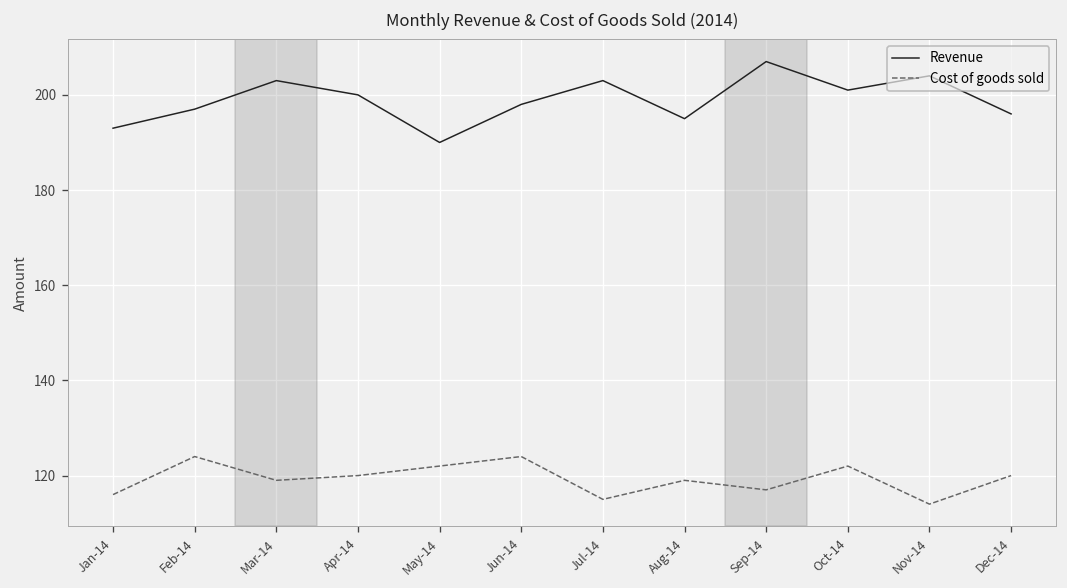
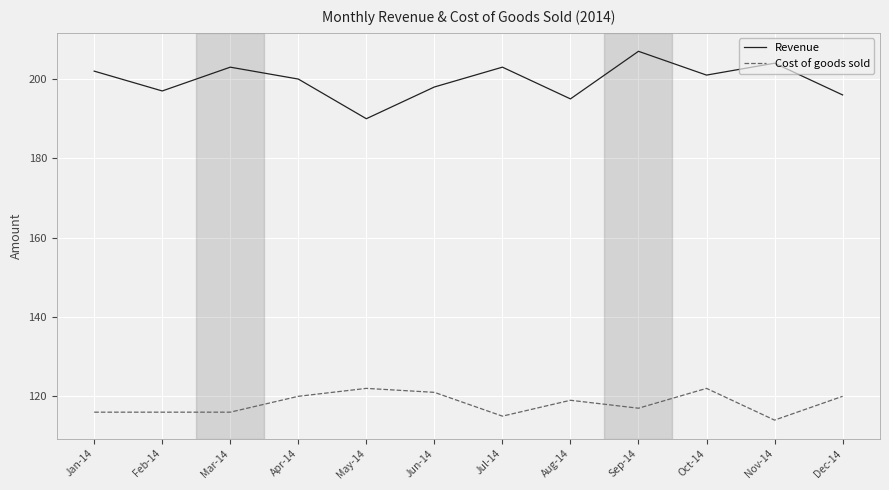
Revenue, Jan-14: 193 -> 202
Cost of goods sold, Feb-14: 124 -> 116
Cost of goods sold, Mar-14: 119 -> 116
Cost of goods sold, Jun-14: 124 -> 121
